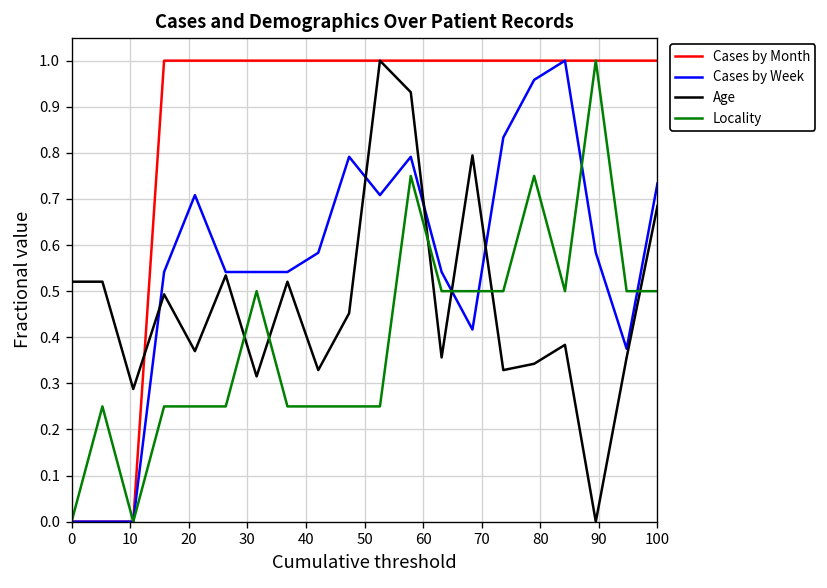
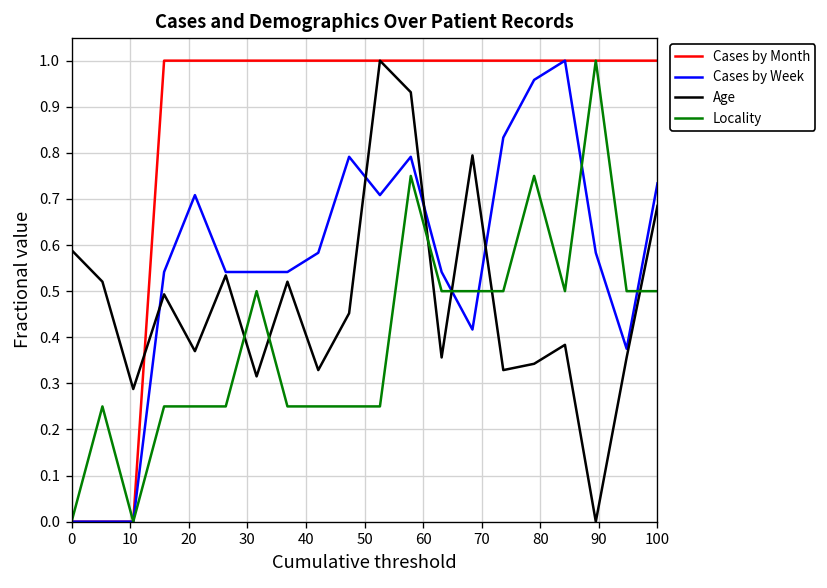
Age, 0: 0.52 -> 0.59
